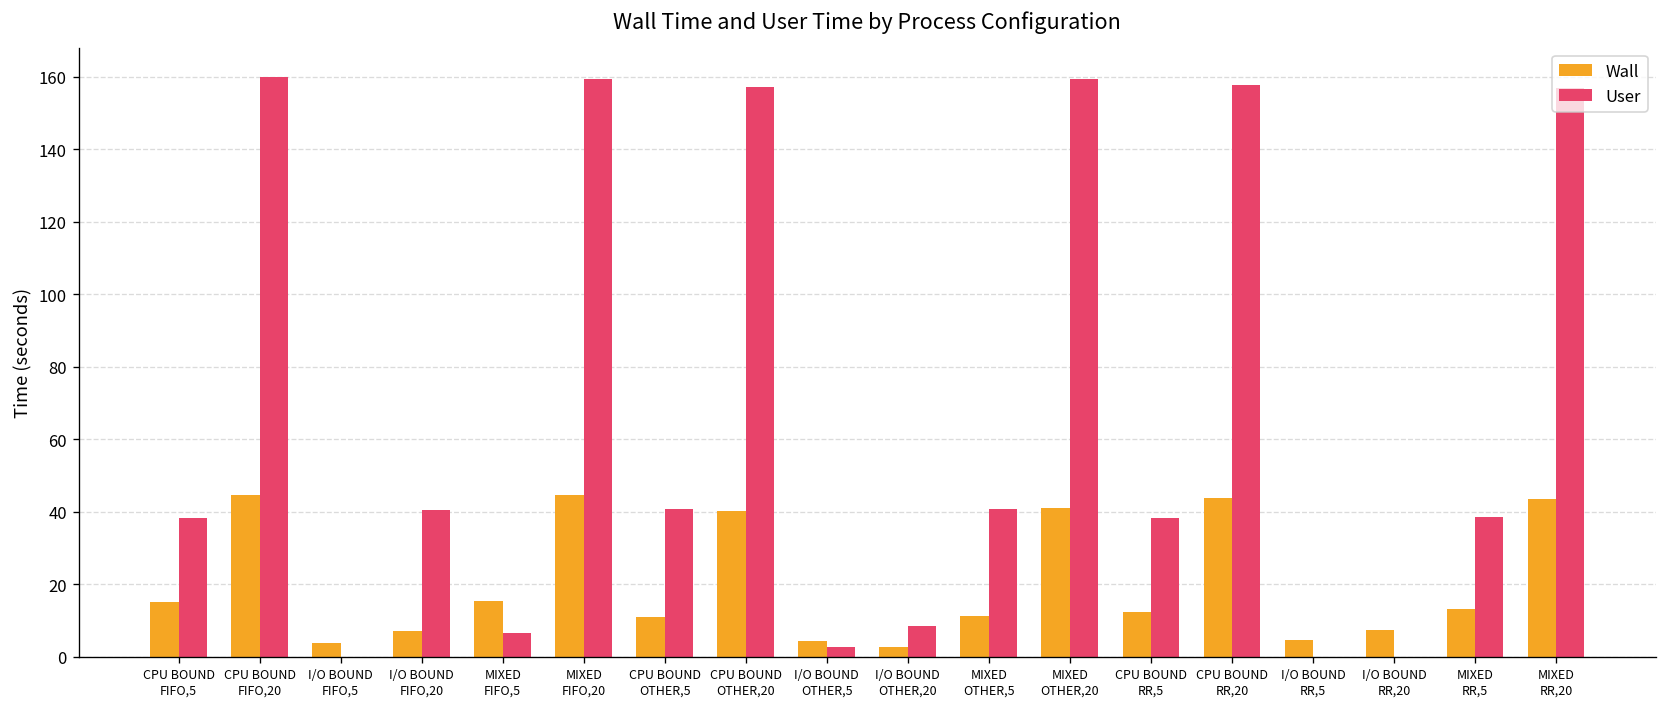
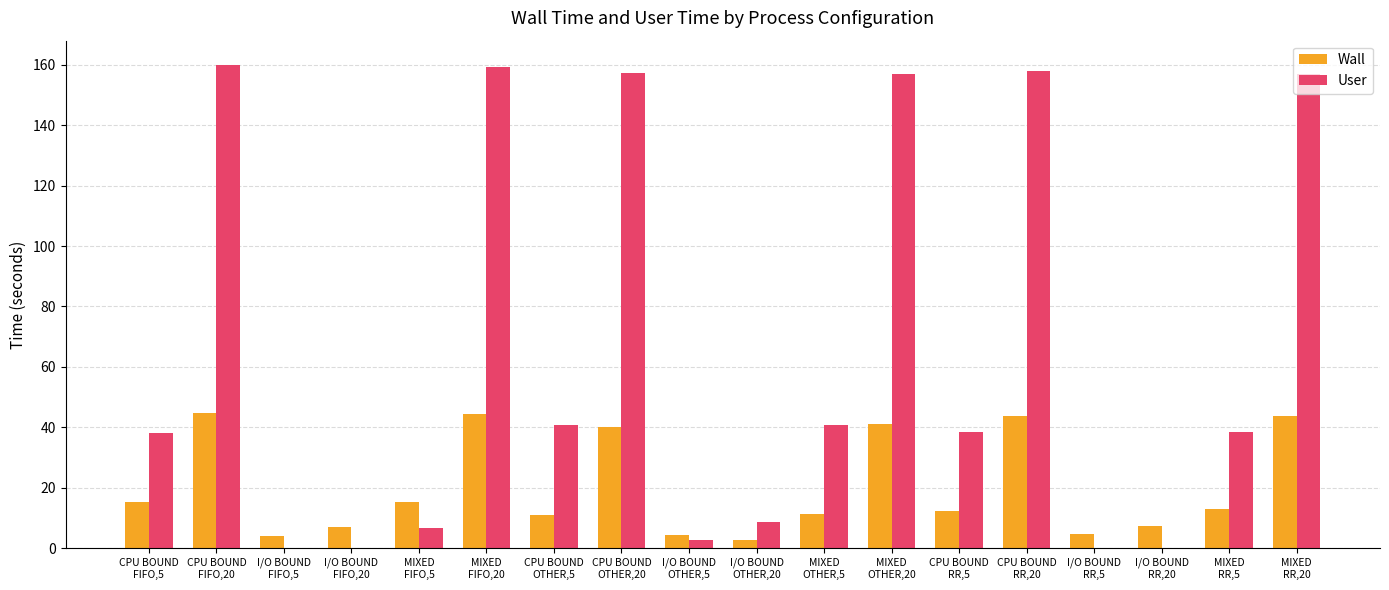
User, I/O BOUND FIFO,20: 40 -> 0
User, MIXED OTHER,20: 159 -> 157
